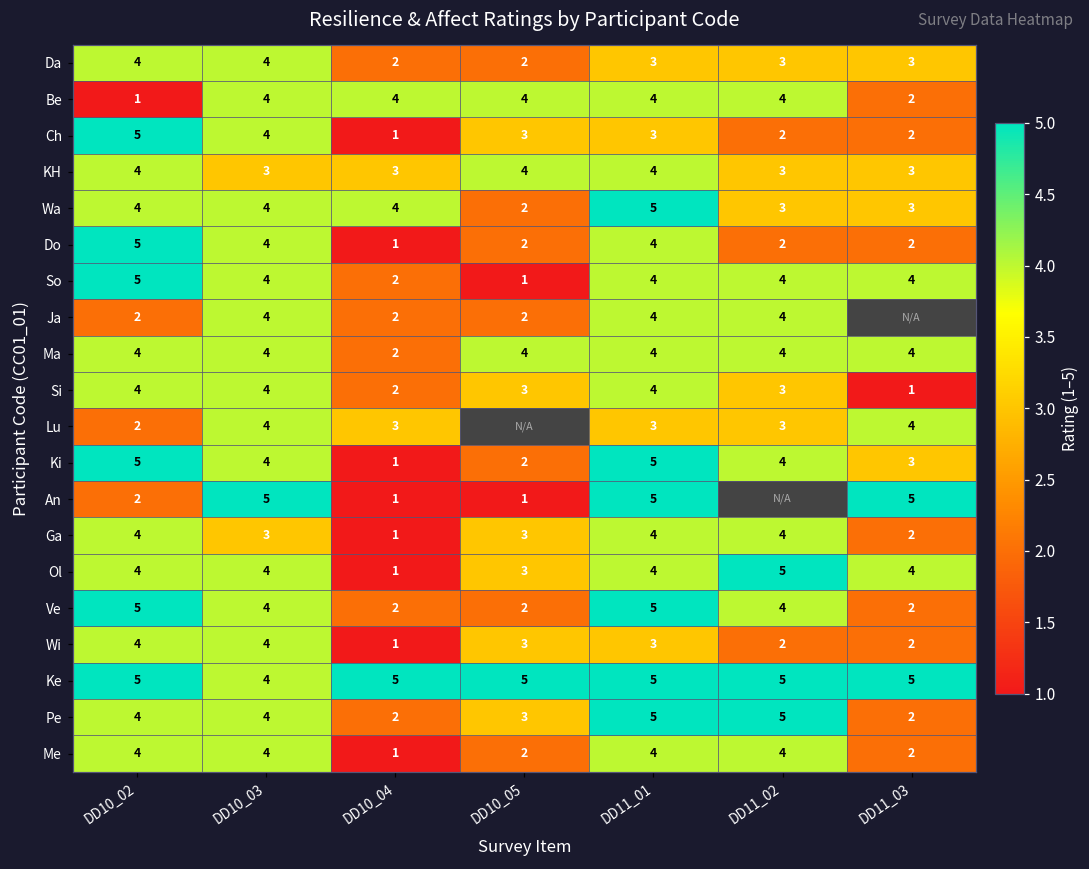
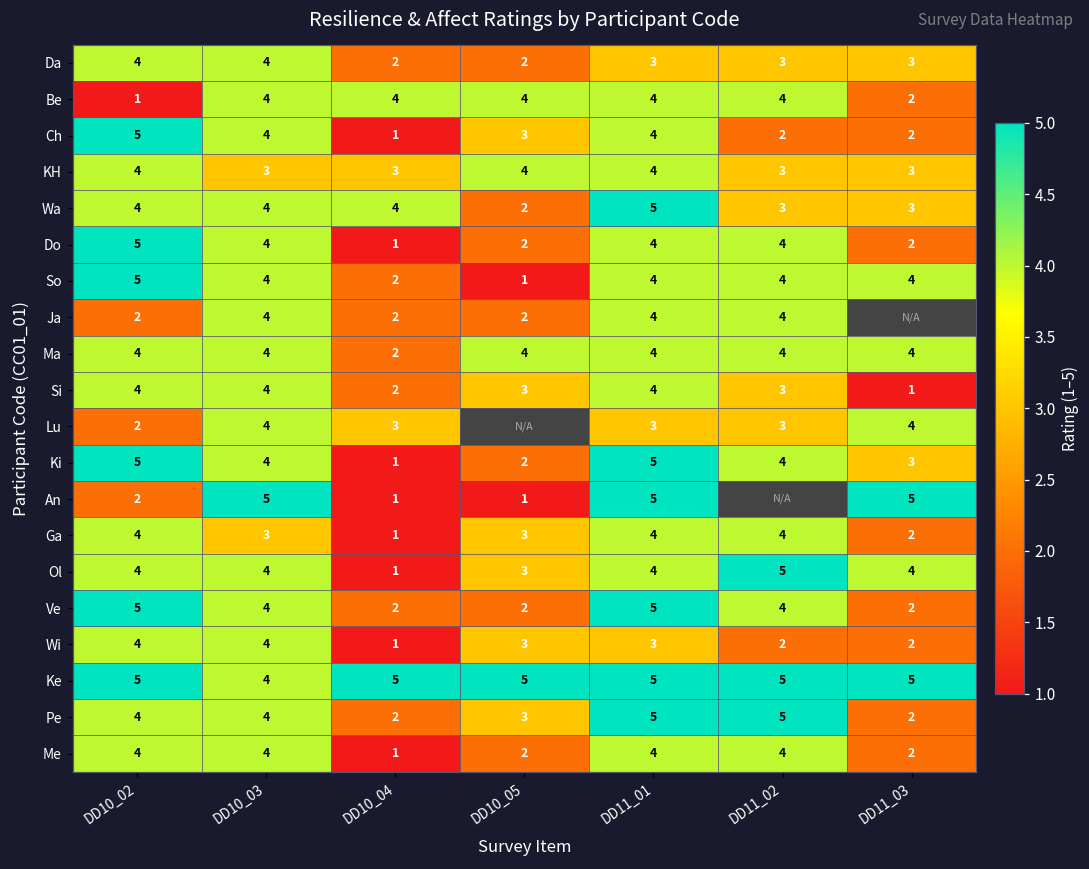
Ch, DD11_01: 3 -> 4
Do, DD11_02: 2 -> 4
